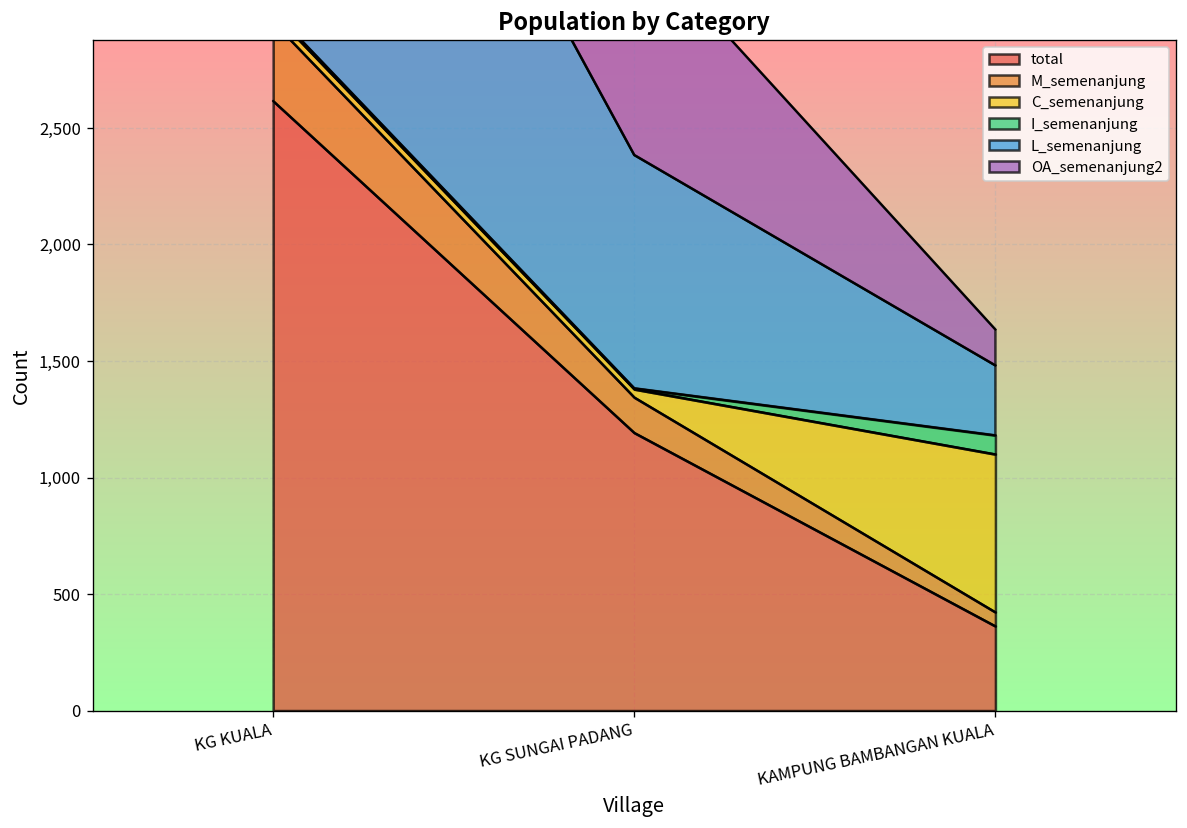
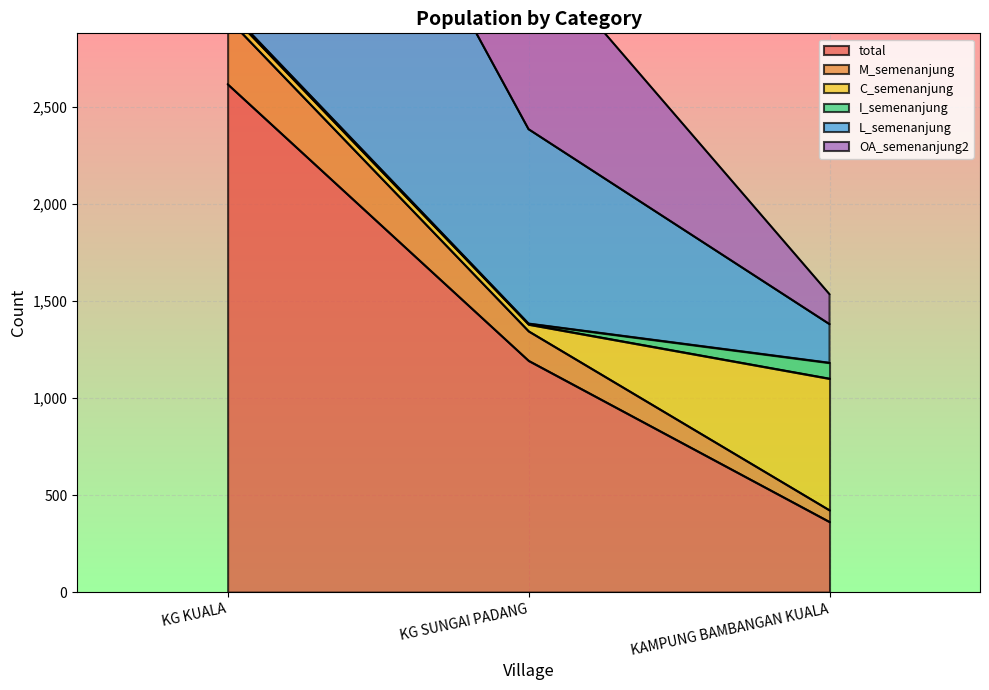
L_semenanjung, KAMPUNG BAMBANGAN KUALA: 300 -> 200
